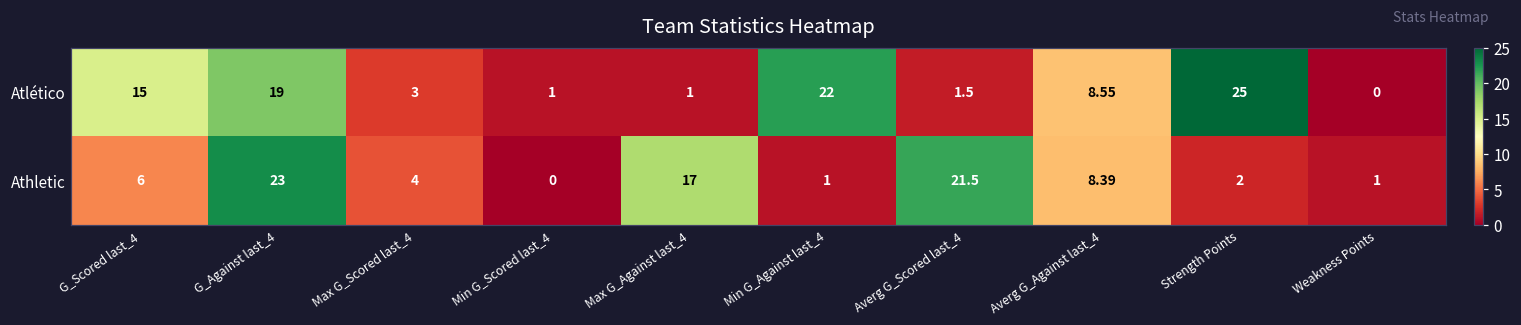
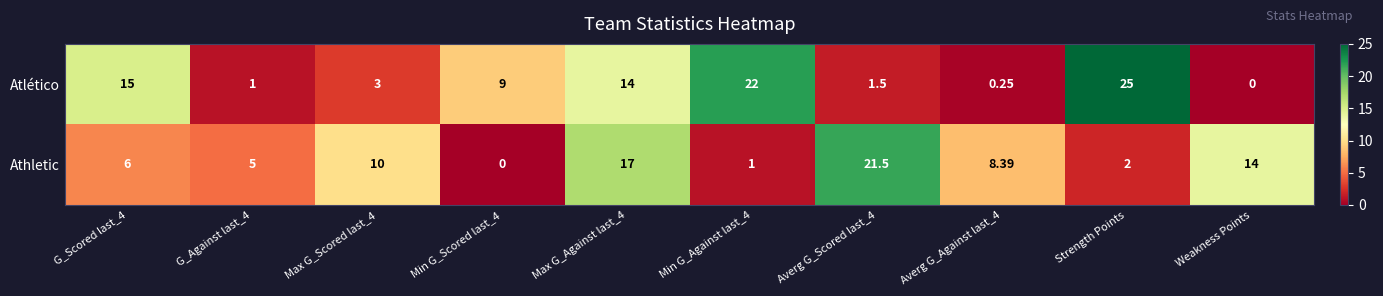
Atlético, G_Against last_4: 19 -> 1
Atlético, Min G_Scored last_4: 1 -> 9
Atlético, Max G_Against last_4: 1 -> 14
Atlético, Averg G_Against last_4: 8.55 -> 0.25
Athletic, G_Against last_4: 23 -> 5
Athletic, Max G_Scored last_4: 4 -> 10
Athletic, Weakness Points: 1 -> 14
